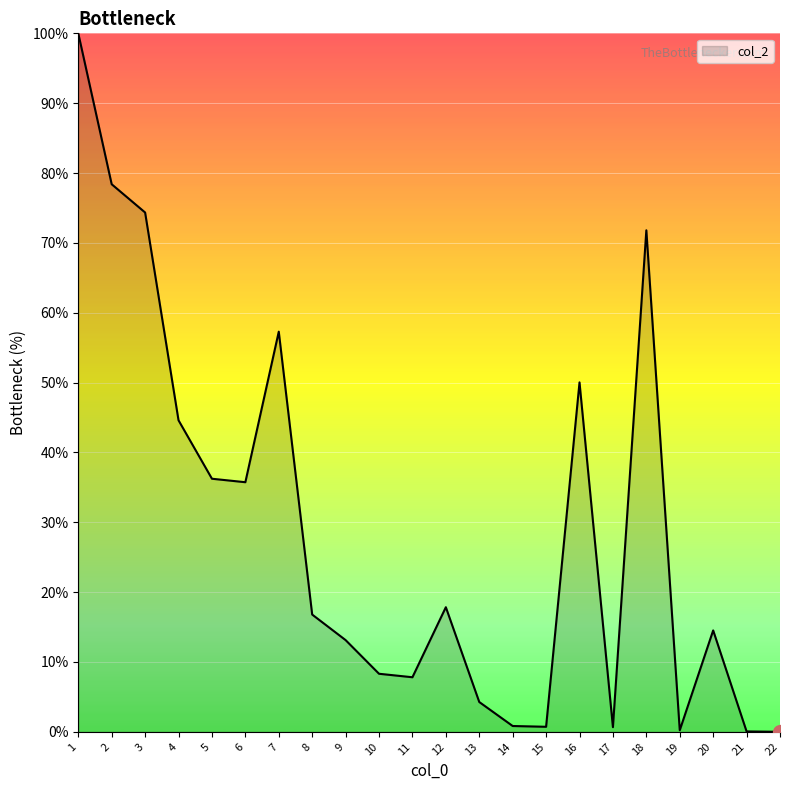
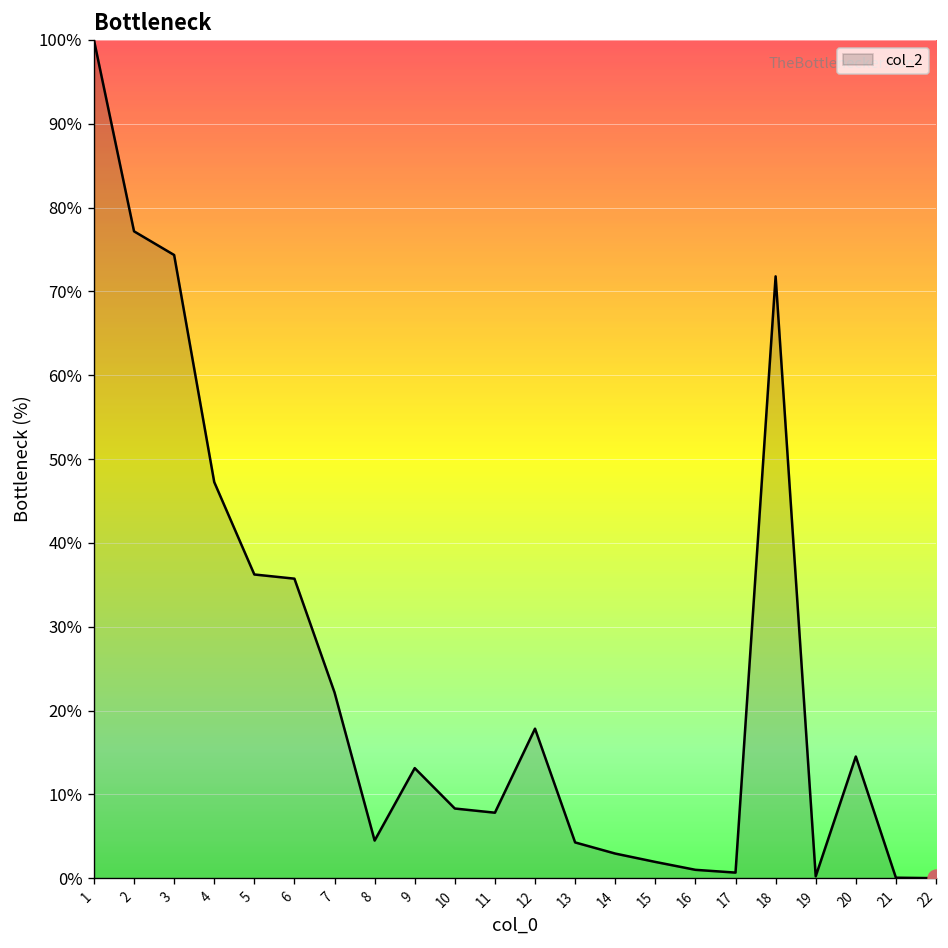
col_2, 2: 78% -> 77%
col_2, 4: 45% -> 47%
col_2, 7: 57% -> 22%
col_2, 8: 17% -> 4%
col_2, 14: 1% -> 3%
col_2, 15: 1% -> 2%
col_2, 16: 50% -> 1%
